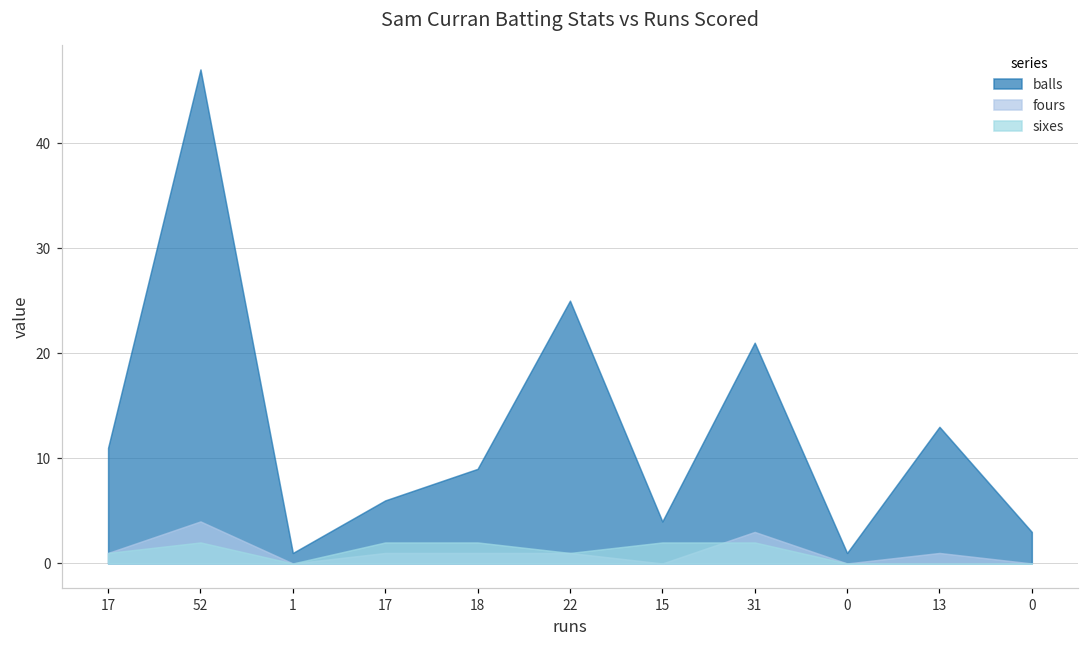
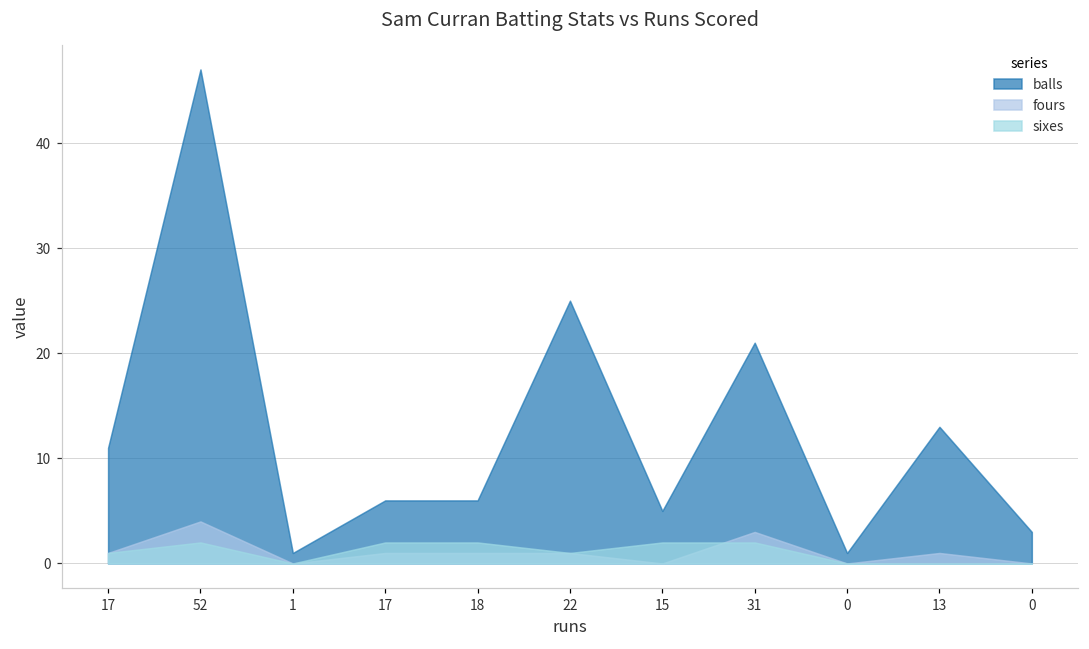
balls, 18: 9 -> 6
balls, 15: 4 -> 5
